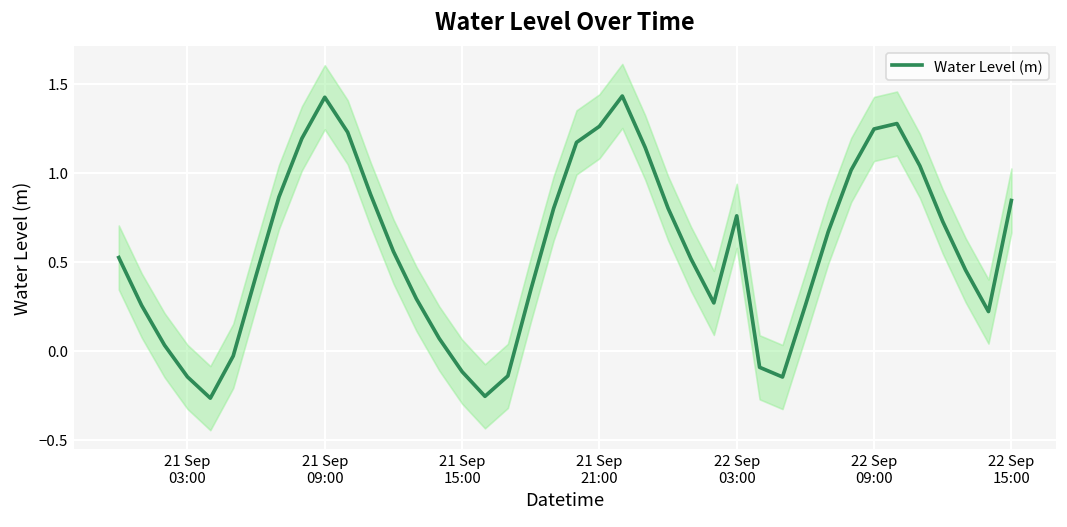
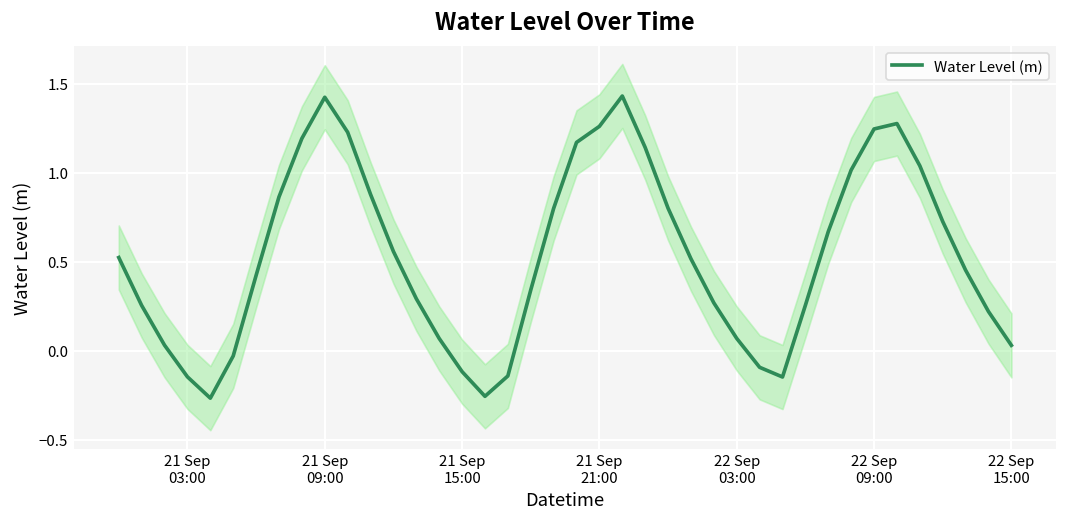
Water Level (m), 22 Sep 03:00: 0.76 -> 0.07
Water Level (m), 22 Sep 15:00: 0.84 -> 0.03
